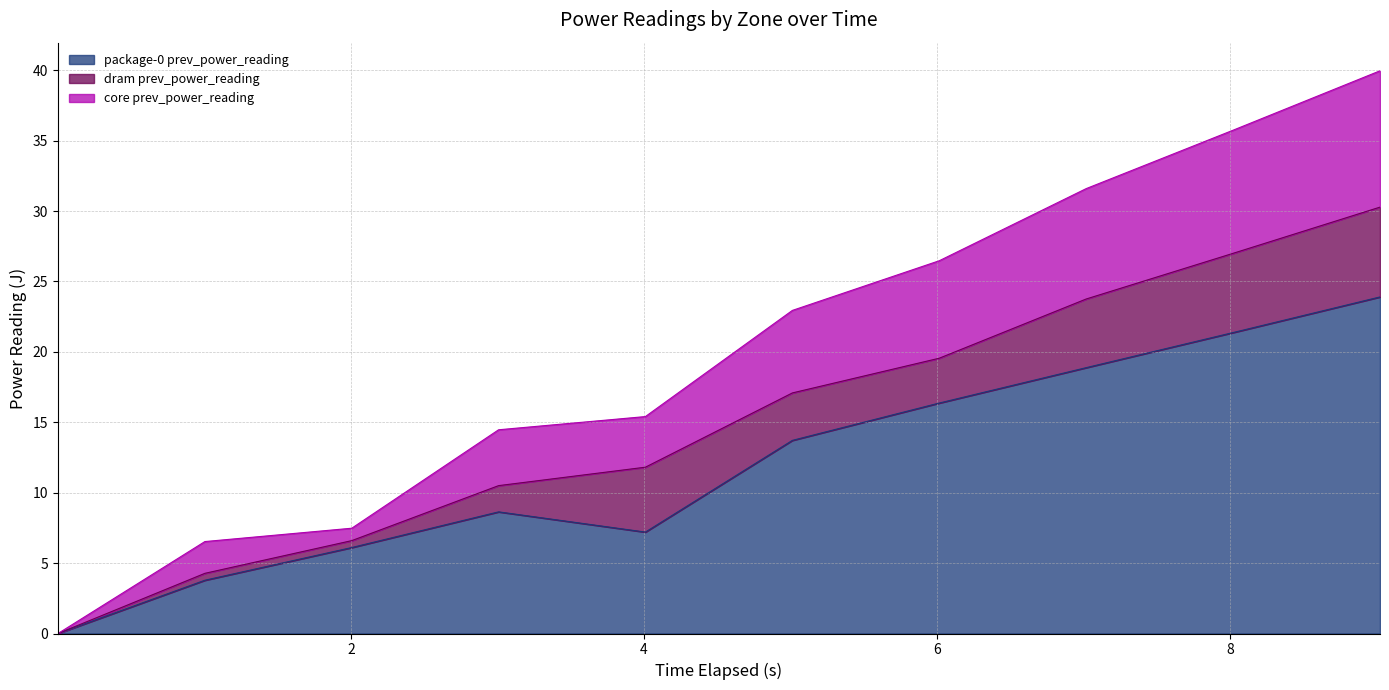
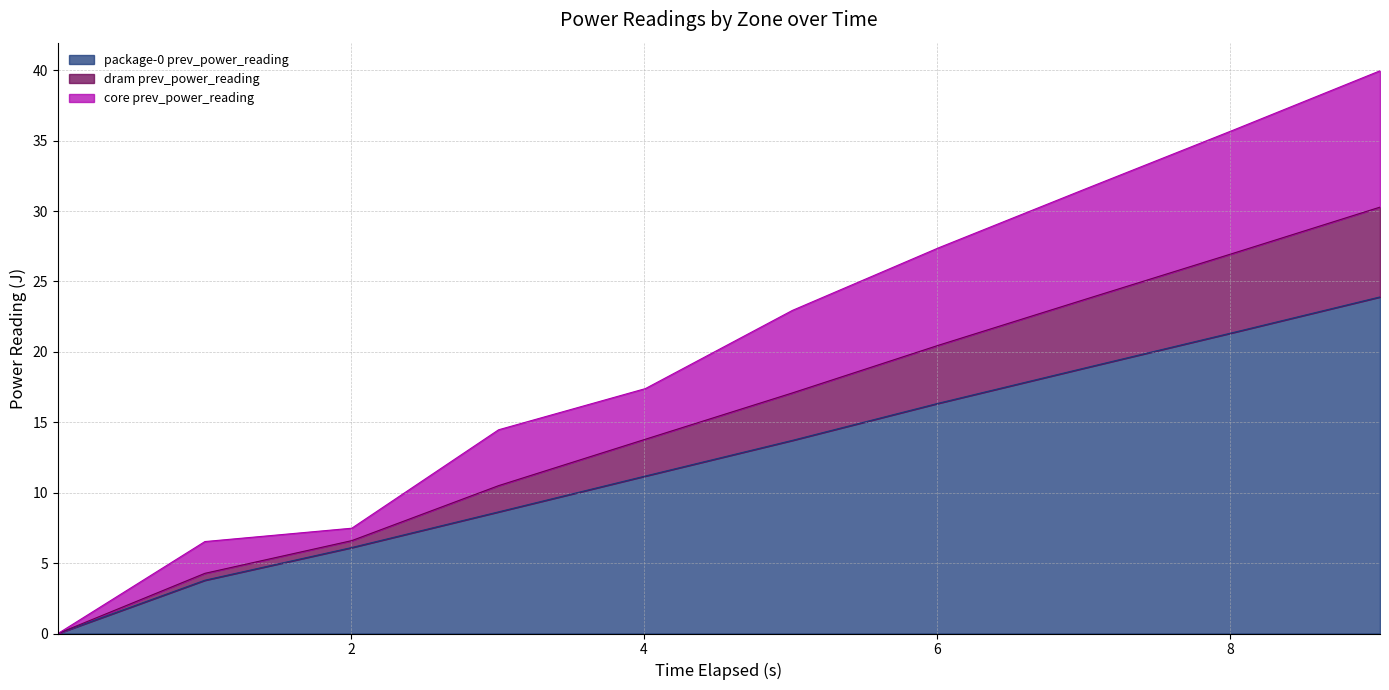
package-0 prev_power_reading, 4: 7.2 -> 11.2
dram prev_power_reading, 4: 4.6 -> 2.6
dram prev_power_reading, 6: 3.2 -> 4.1
